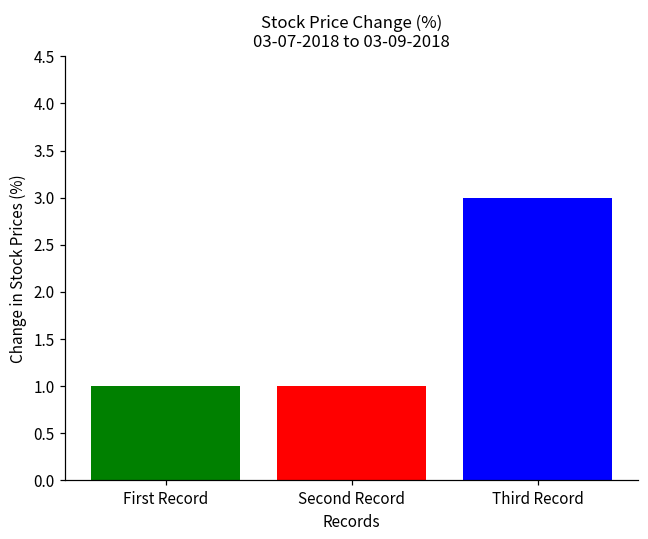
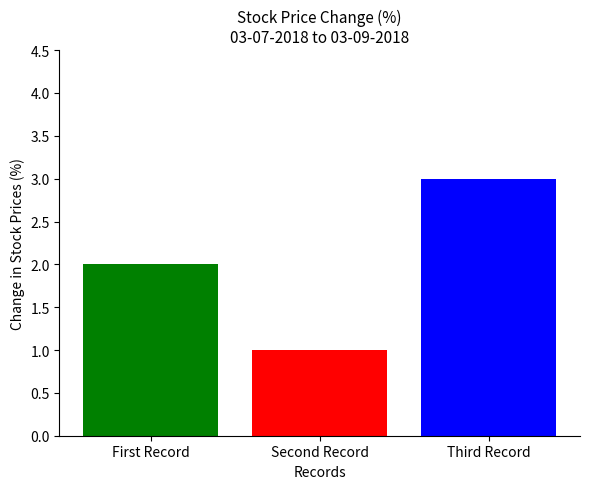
First Record: 1 -> 2
